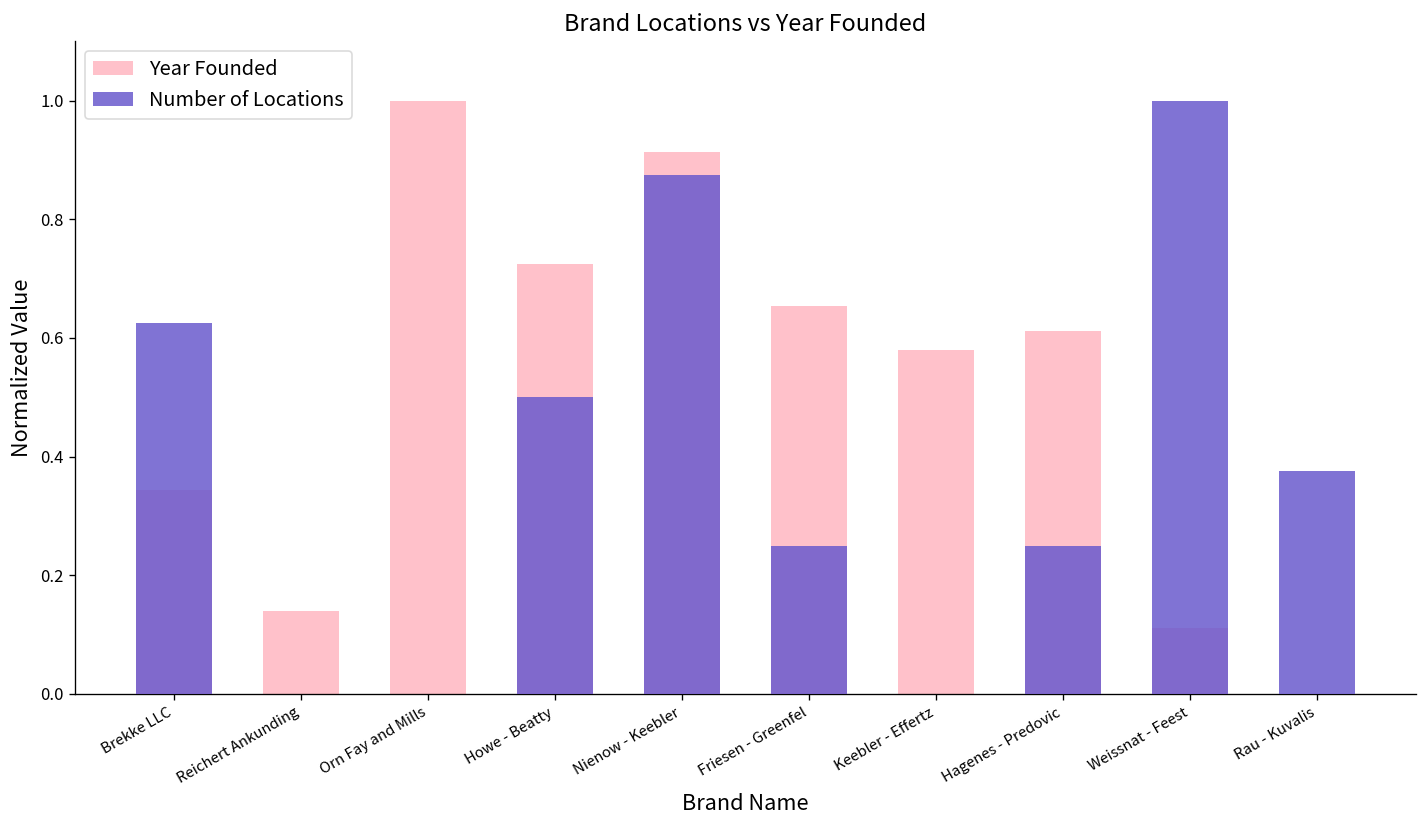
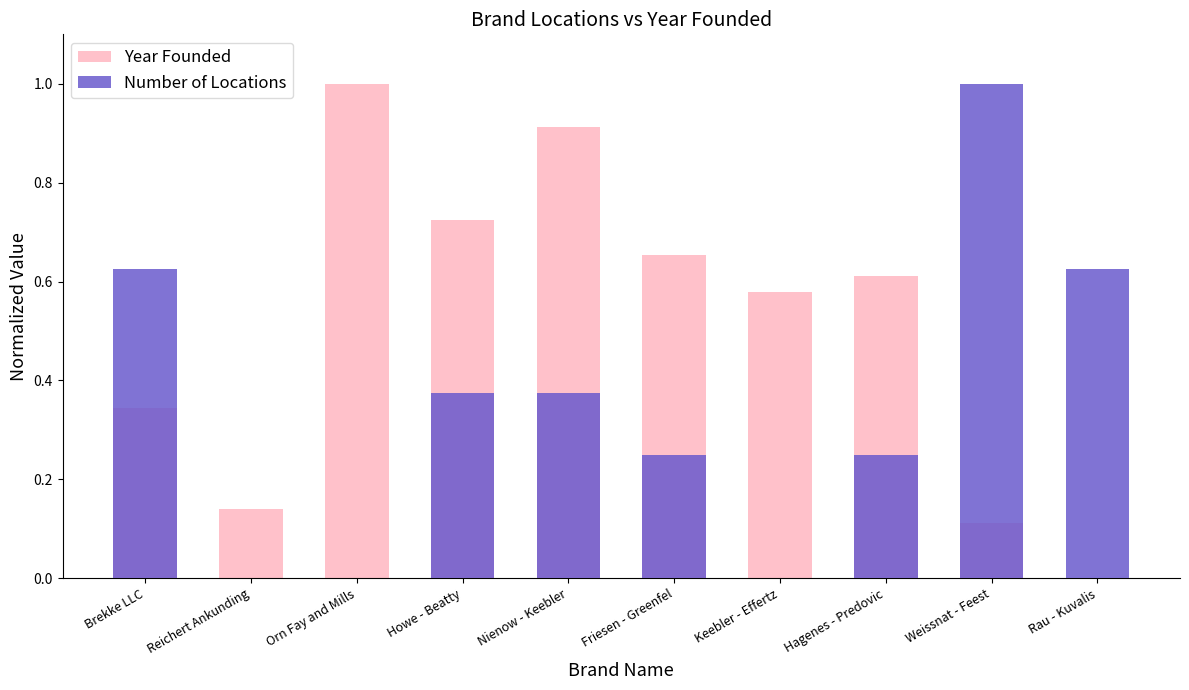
Number of Locations, Howe - Beatty: 0.50 -> 0.38
Number of Locations, Nienow - Keebler: 0.88 -> 0.38
Number of Locations, Rau - Kuvalis: 0.38 -> 0.63
